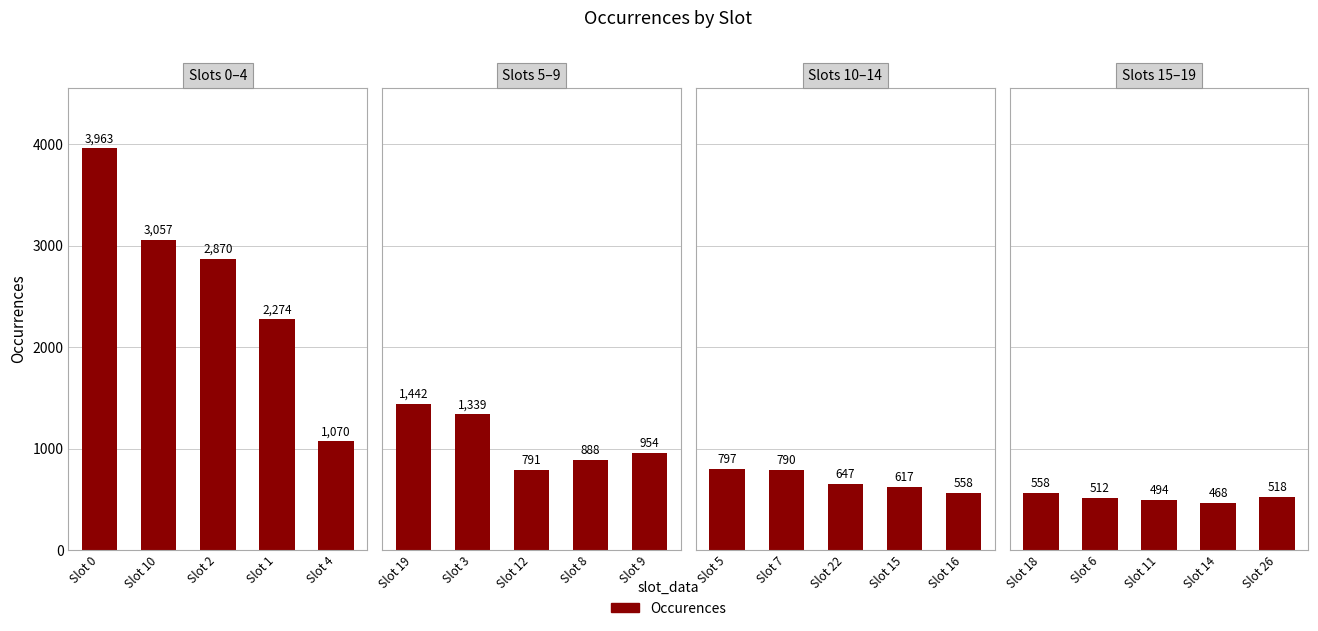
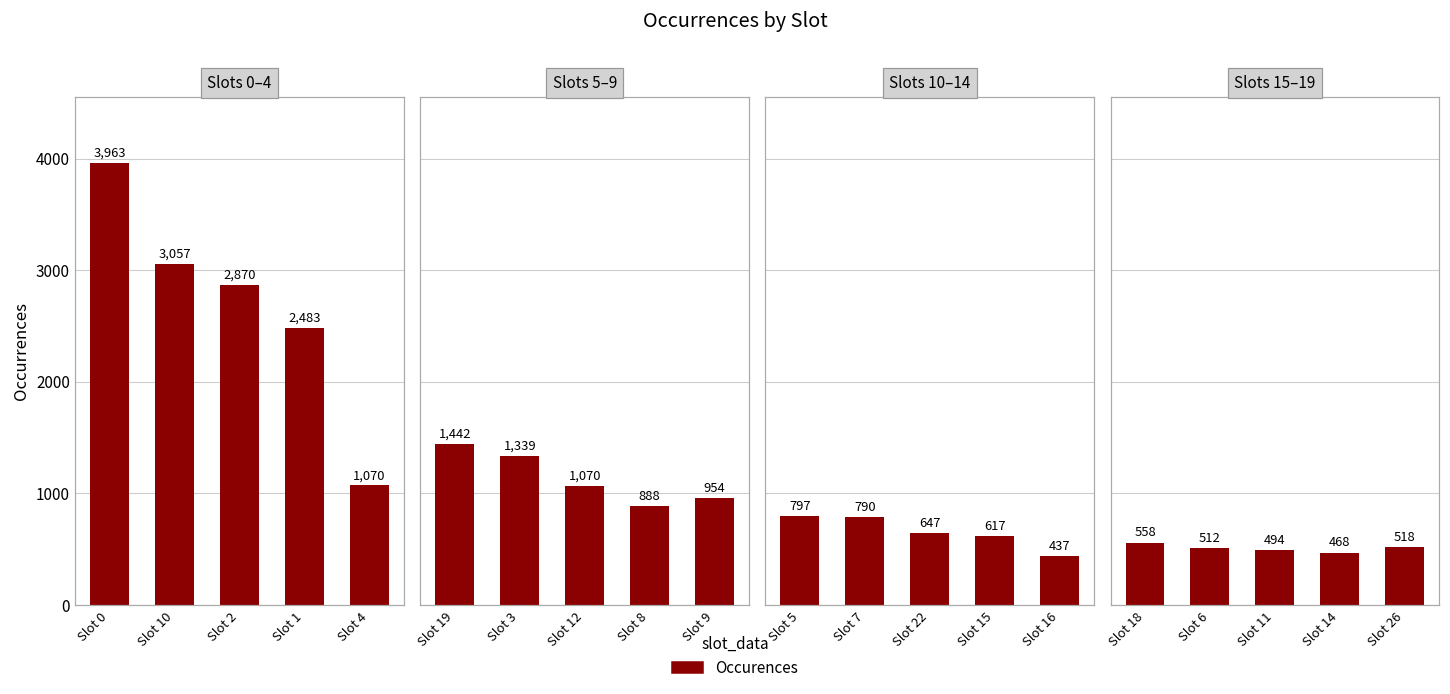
Slots 0–4, Slot 1: 2,274 -> 2,483
Slots 5–9, Slot 12: 791 -> 1,070
Slots 10–14, Slot 16: 558 -> 437
